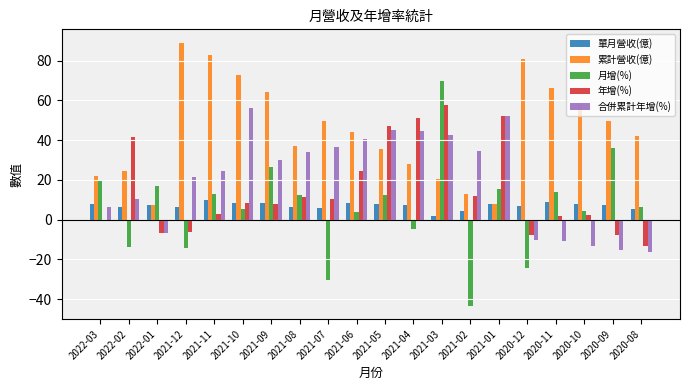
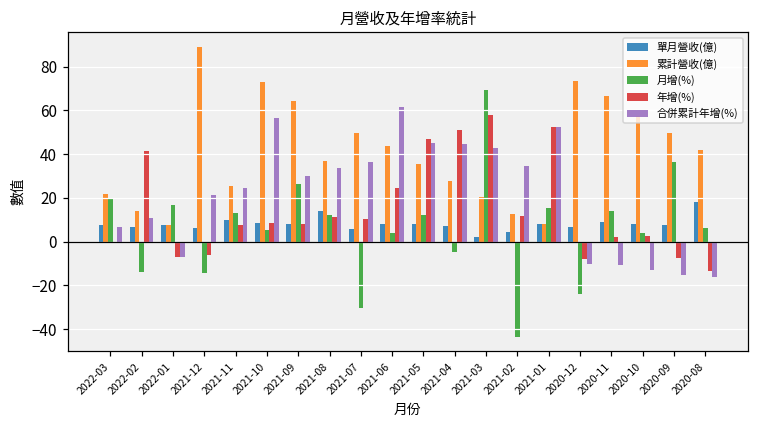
累計營收(億), 2022-02: 25 -> 14
累計營收(億), 2021-11: 83 -> 26
年增(%), 2021-11: 3 -> 8
單月營收(億), 2021-08: 6 -> 14
合併累計年增(%), 2021-06: 41 -> 62
累計營收(億), 2020-12: 81 -> 73
單月營收(億), 2020-08: 6 -> 18
